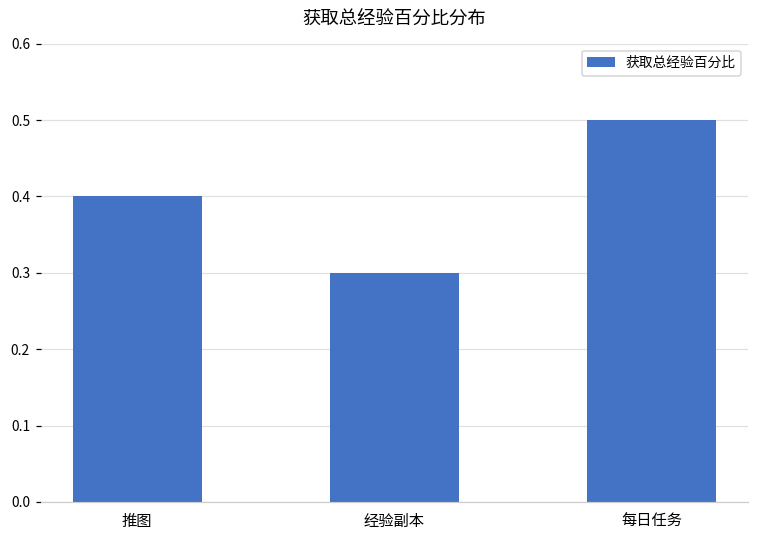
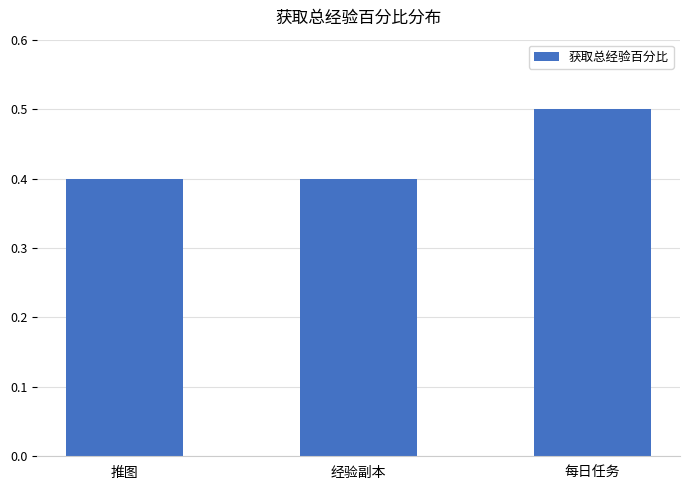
经验副本: 0.3 -> 0.4
